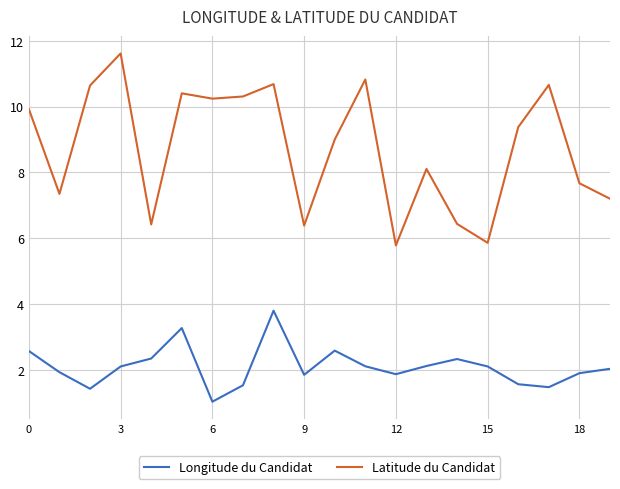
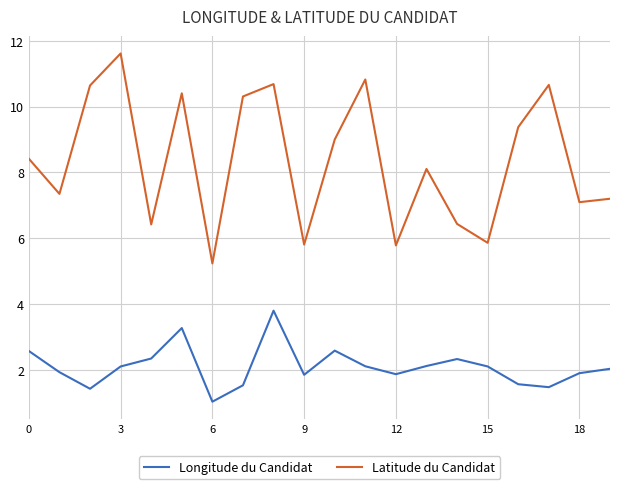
Latitude du Candidat, 0: 9.9 -> 8.4
Latitude du Candidat, 6: 10.2 -> 5.2
Latitude du Candidat, 9: 6.4 -> 5.8
Latitude du Candidat, 18: 7.7 -> 7.1
